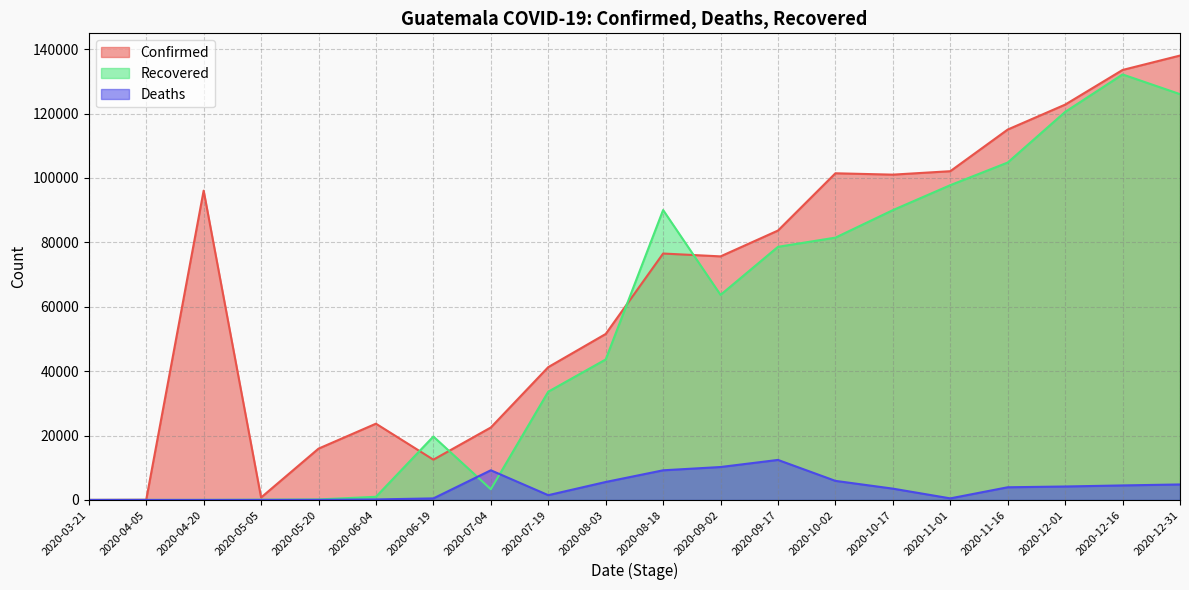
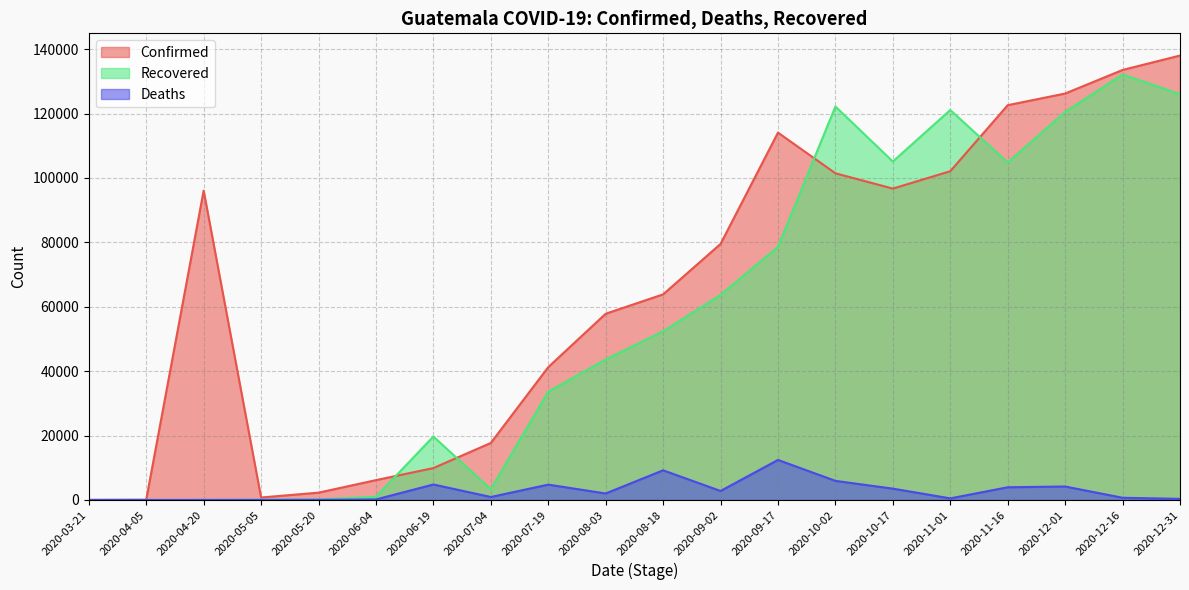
Confirmed, 2020-05-20: 16000 -> 2000
Confirmed, 2020-06-04: 24000 -> 6000
Confirmed, 2020-06-19: 13000 -> 10000
Deaths, 2020-06-19: 0 -> 5000
Confirmed, 2020-07-04: 23000 -> 18000
Deaths, 2020-07-04: 9000 -> 1000
Deaths, 2020-07-19: 1000 -> 5000
Confirmed, 2020-08-03: 52000 -> 58000
Deaths, 2020-08-03: 6000 -> 2000
Confirmed, 2020-08-18: 77000 -> 64000
Recovered, 2020-08-18: 90000 -> 52000
Confirmed, 2020-09-02: 76000 -> 80000
Deaths, 2020-09-02: 10000 -> 3000
Confirmed, 2020-09-17: 84000 -> 114000
Recovered, 2020-10-02: 81000 -> 122000
Confirmed, 2020-10-17: 101000 -> 97000
Recovered, 2020-10-17: 90000 -> 105000
Recovered, 2020-11-01: 98000 -> 121000
Confirmed, 2020-11-16: 115000 -> 123000
Confirmed, 2020-12-01: 123000 -> 126000
Deaths, 2020-12-16: 5000 -> 1000
Deaths, 2020-12-31: 5000 -> 0
